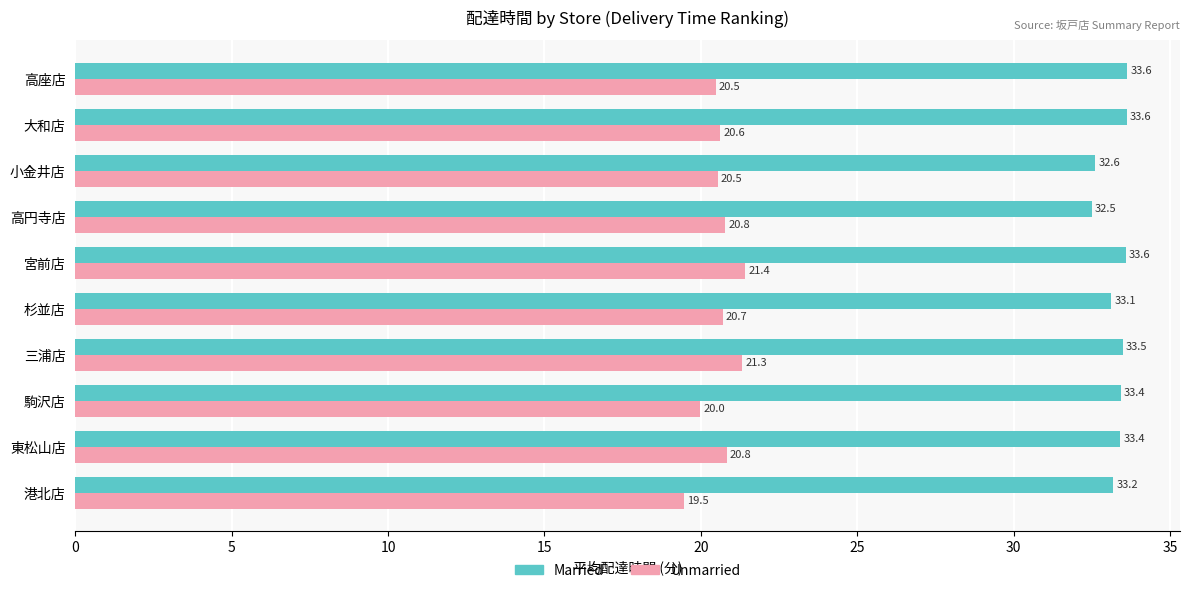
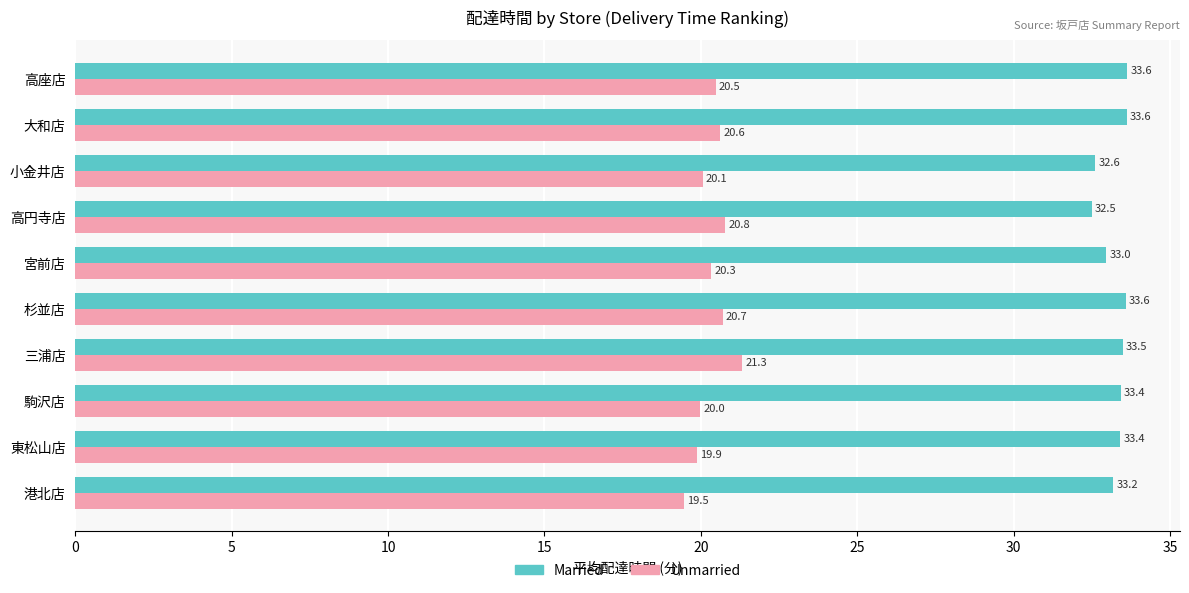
Unmarried, 小金井店: 20.5 -> 20.1
Married, 宮前店: 33.6 -> 33.0
Unmarried, 宮前店: 21.4 -> 20.3
Married, 杉並店: 33.1 -> 33.6
Unmarried, 東松山店: 20.8 -> 19.9
